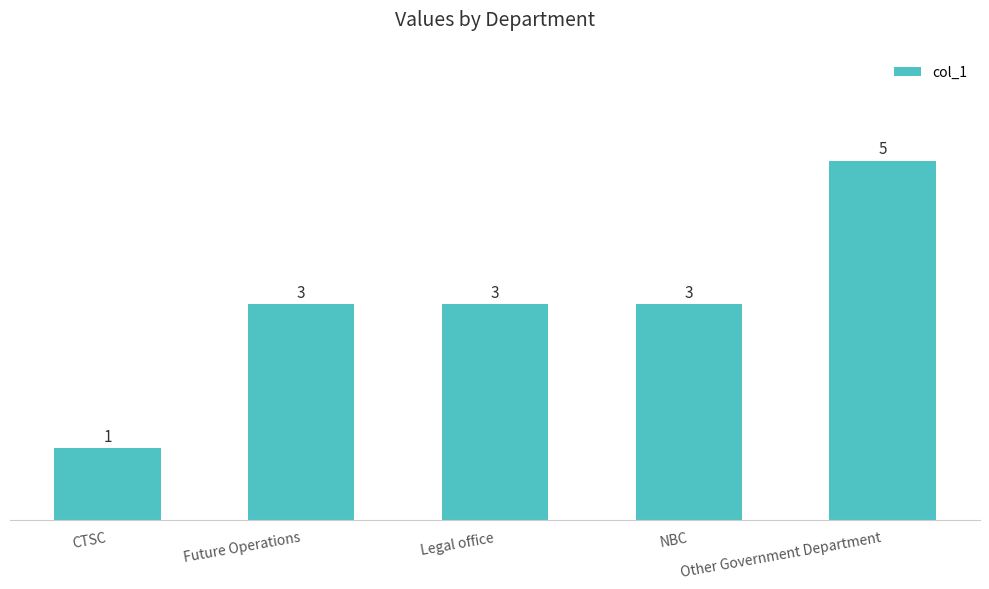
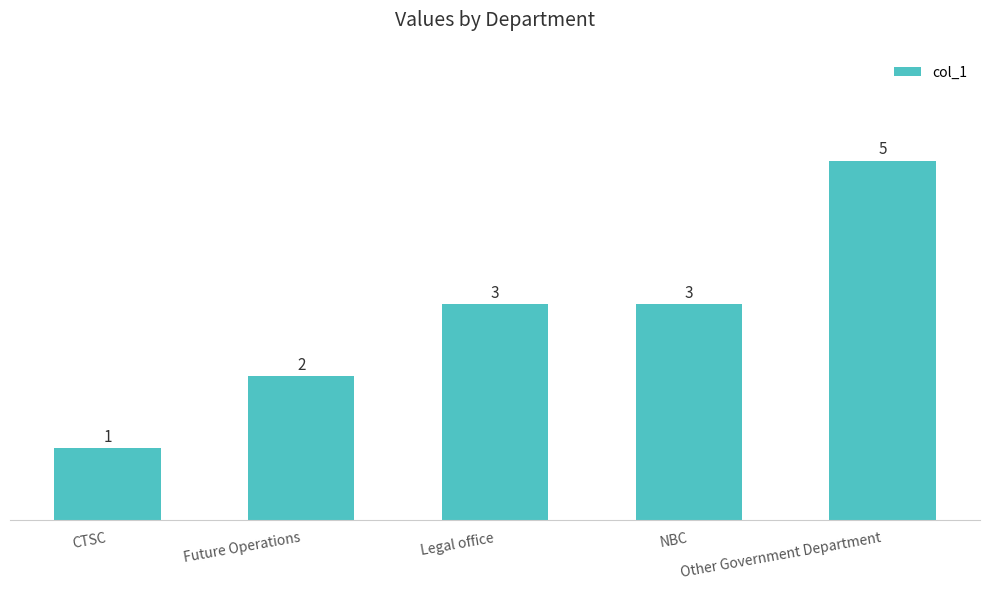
Future Operations: 3 -> 2
